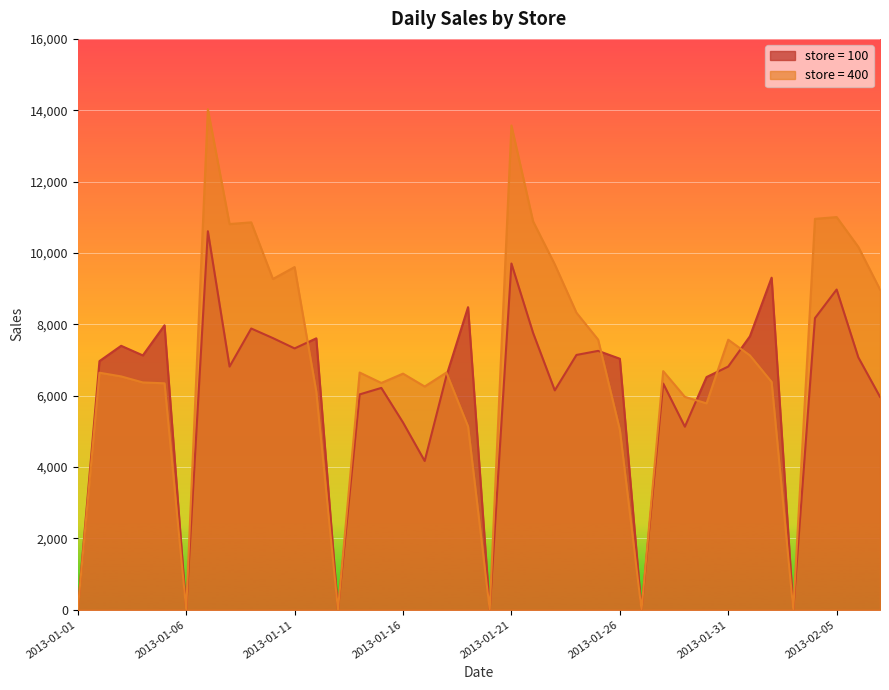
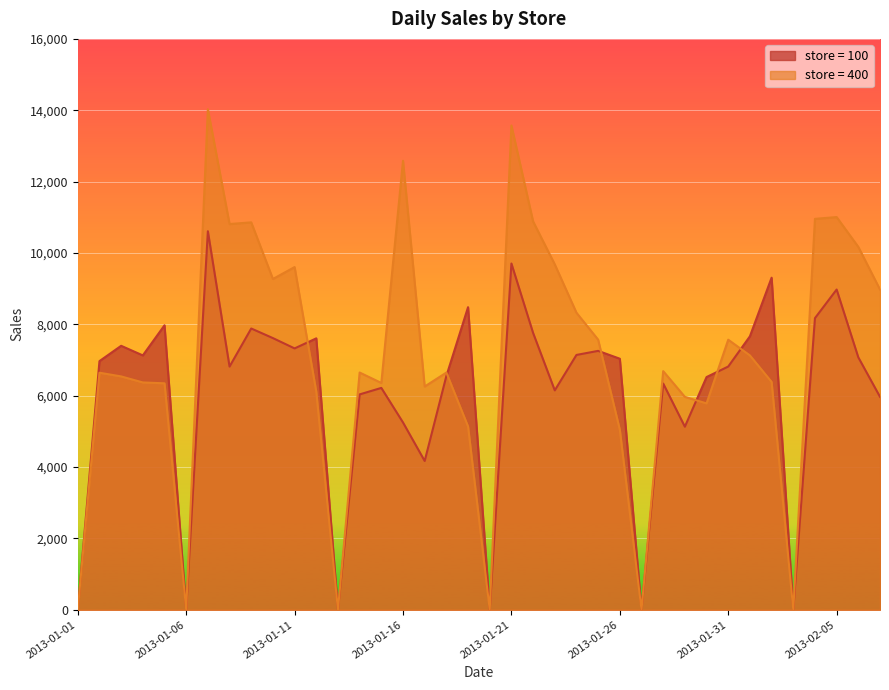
store = 400, 2013-01-16: 6,600 -> 12,600
